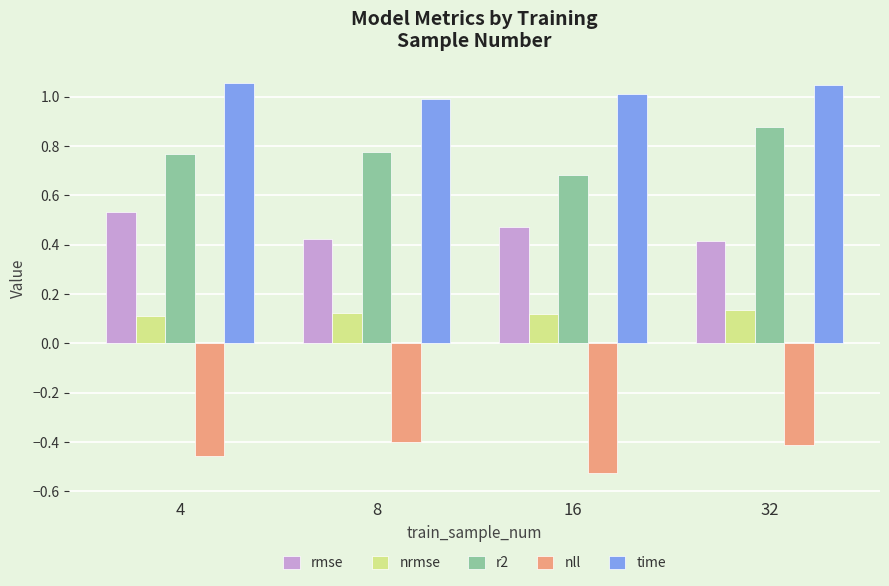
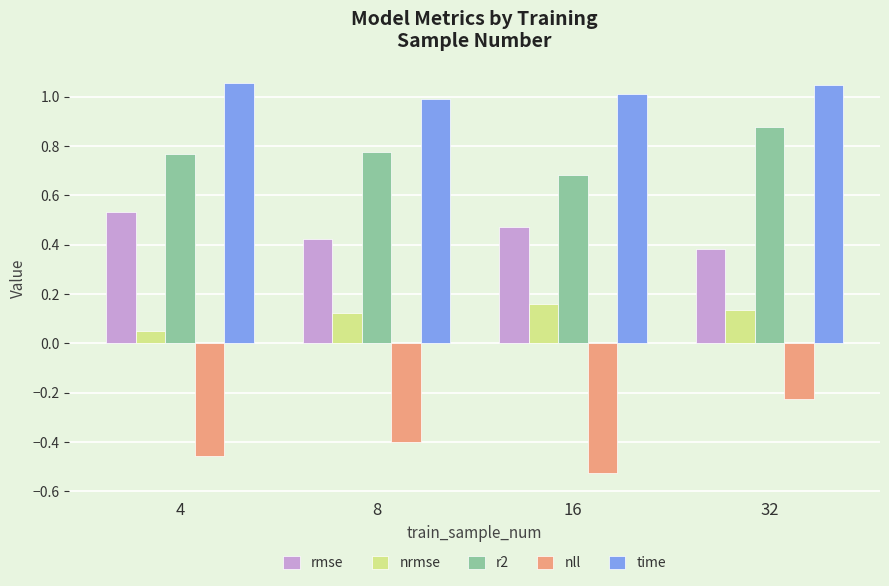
nrmse, 4: 0.11 -> 0.05
nrmse, 16: 0.12 -> 0.16
rmse, 32: 0.41 -> 0.38
nll, 32: -0.41 -> -0.23
